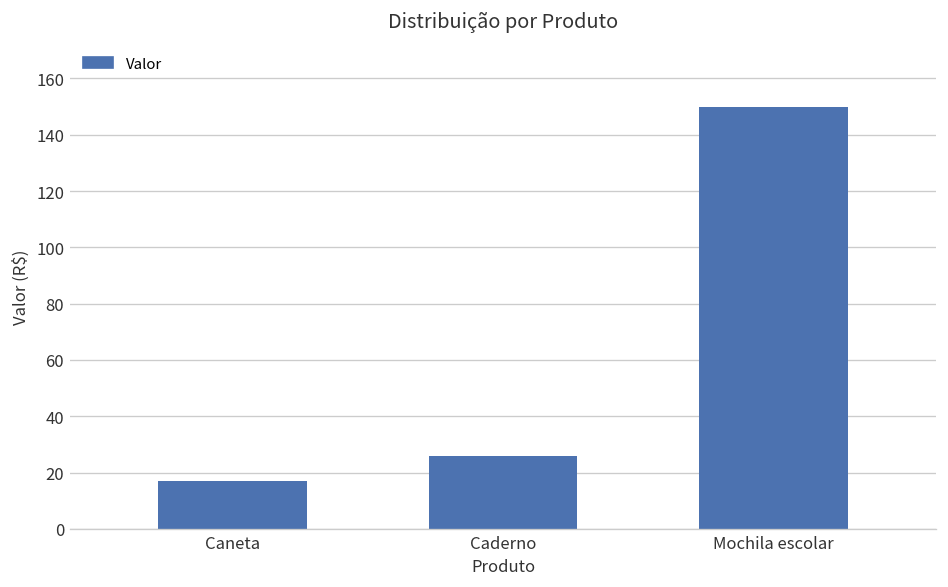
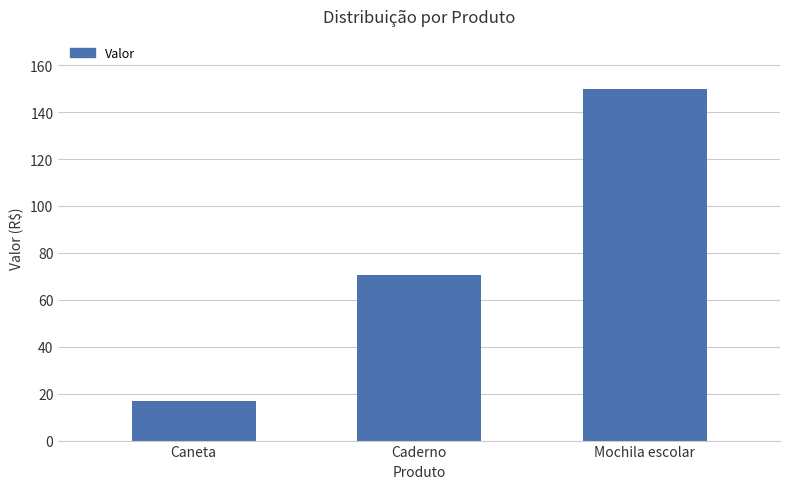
Caderno: 26 -> 71
